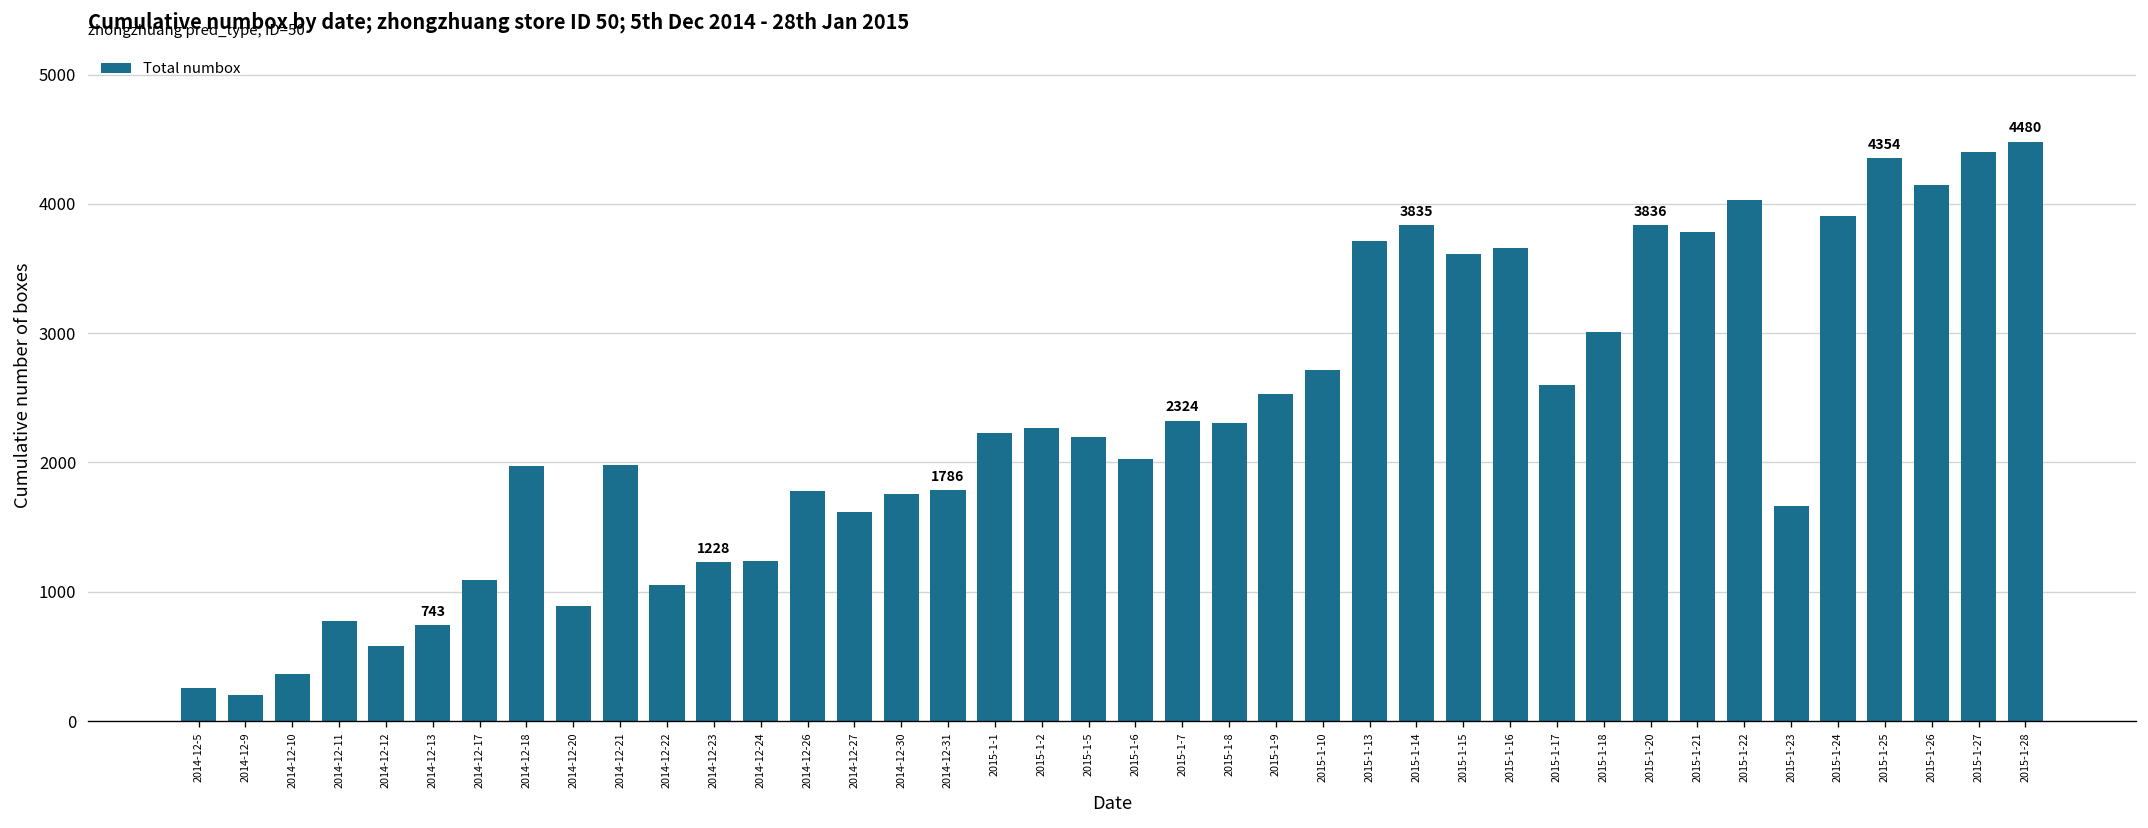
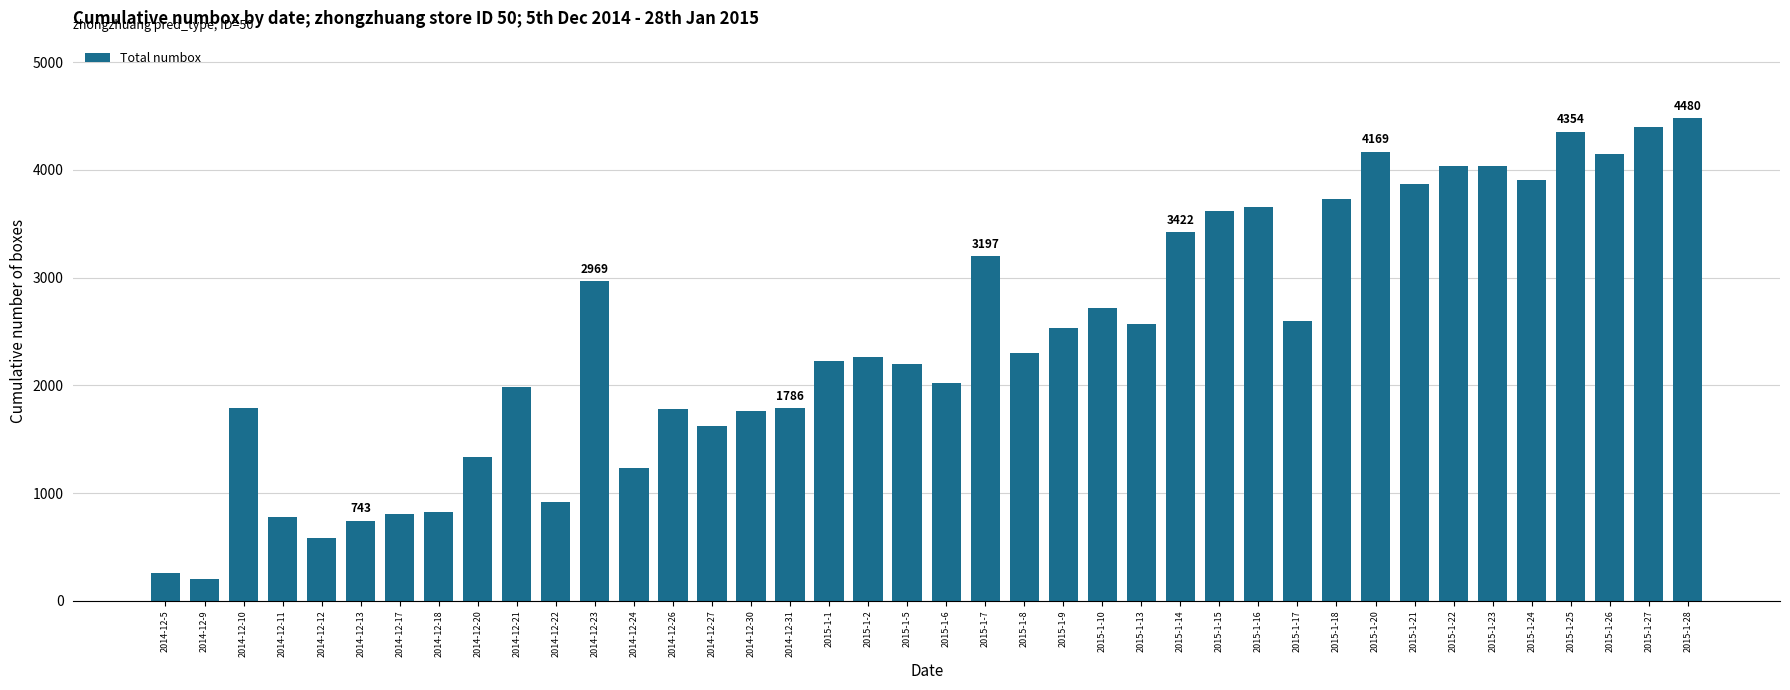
2014-12-10: 360 -> 1790
2014-12-17: 1090 -> 810
2014-12-18: 1970 -> 830
2014-12-20: 890 -> 1340
2014-12-22: 1050 -> 910
2014-12-23: 1228 -> 2969
2015-1-7: 2324 -> 3197
2015-1-13: 3710 -> 2570
2015-1-14: 3835 -> 3422
2015-1-18: 3010 -> 3730
2015-1-20: 3836 -> 4169
2015-1-21: 3790 -> 3870
2015-1-23: 1660 -> 4030
